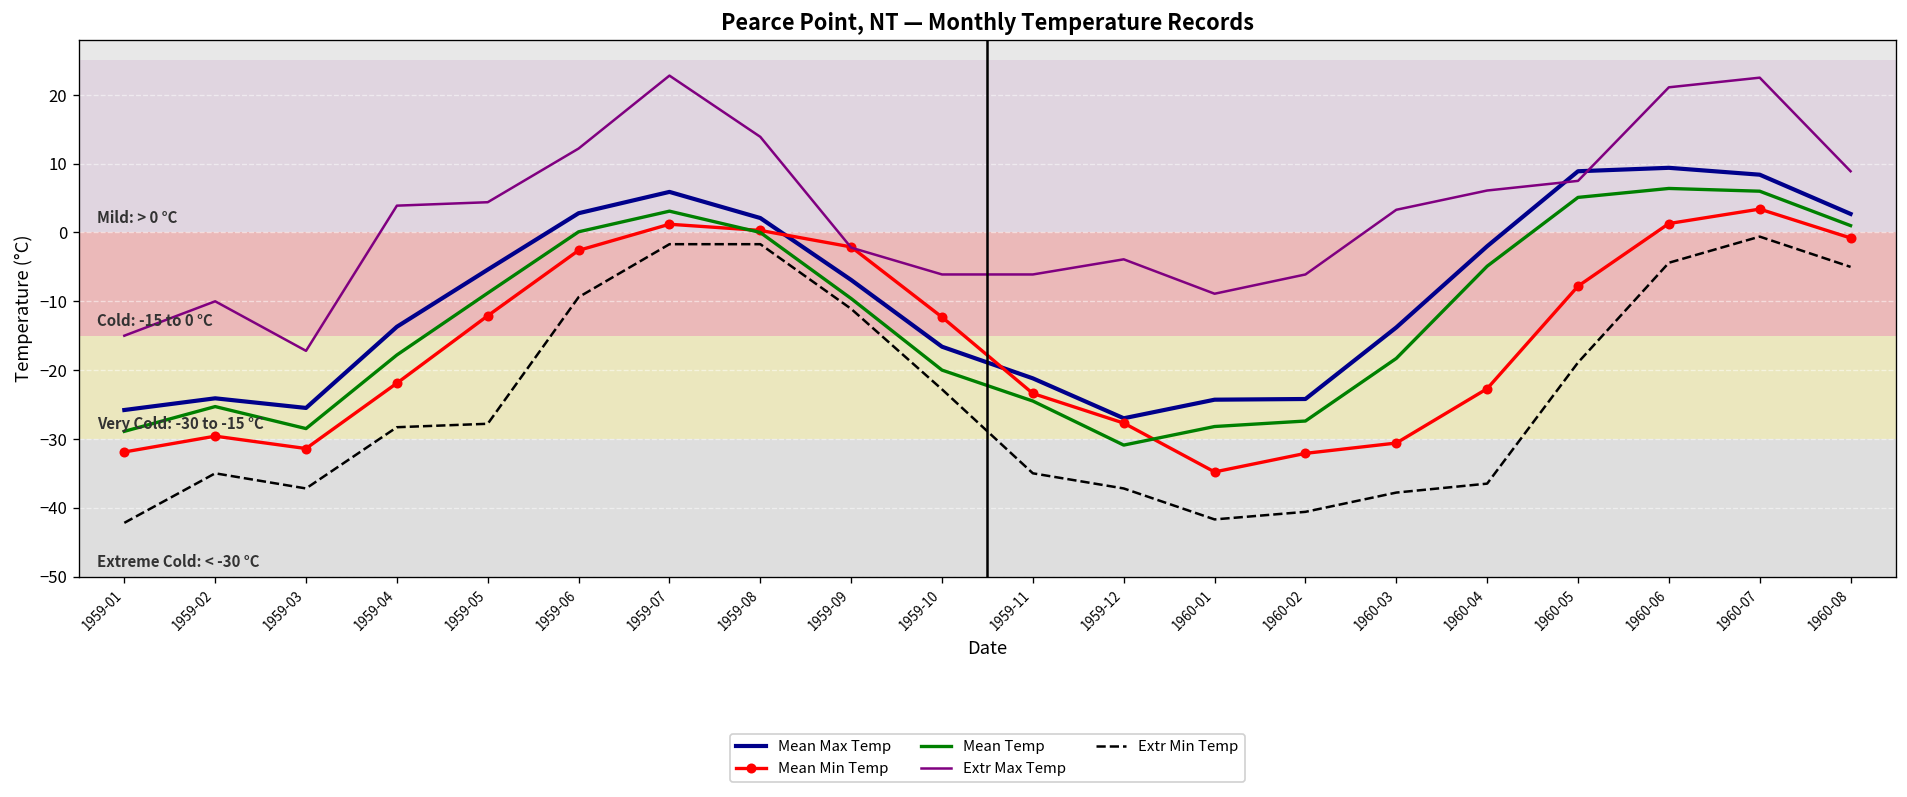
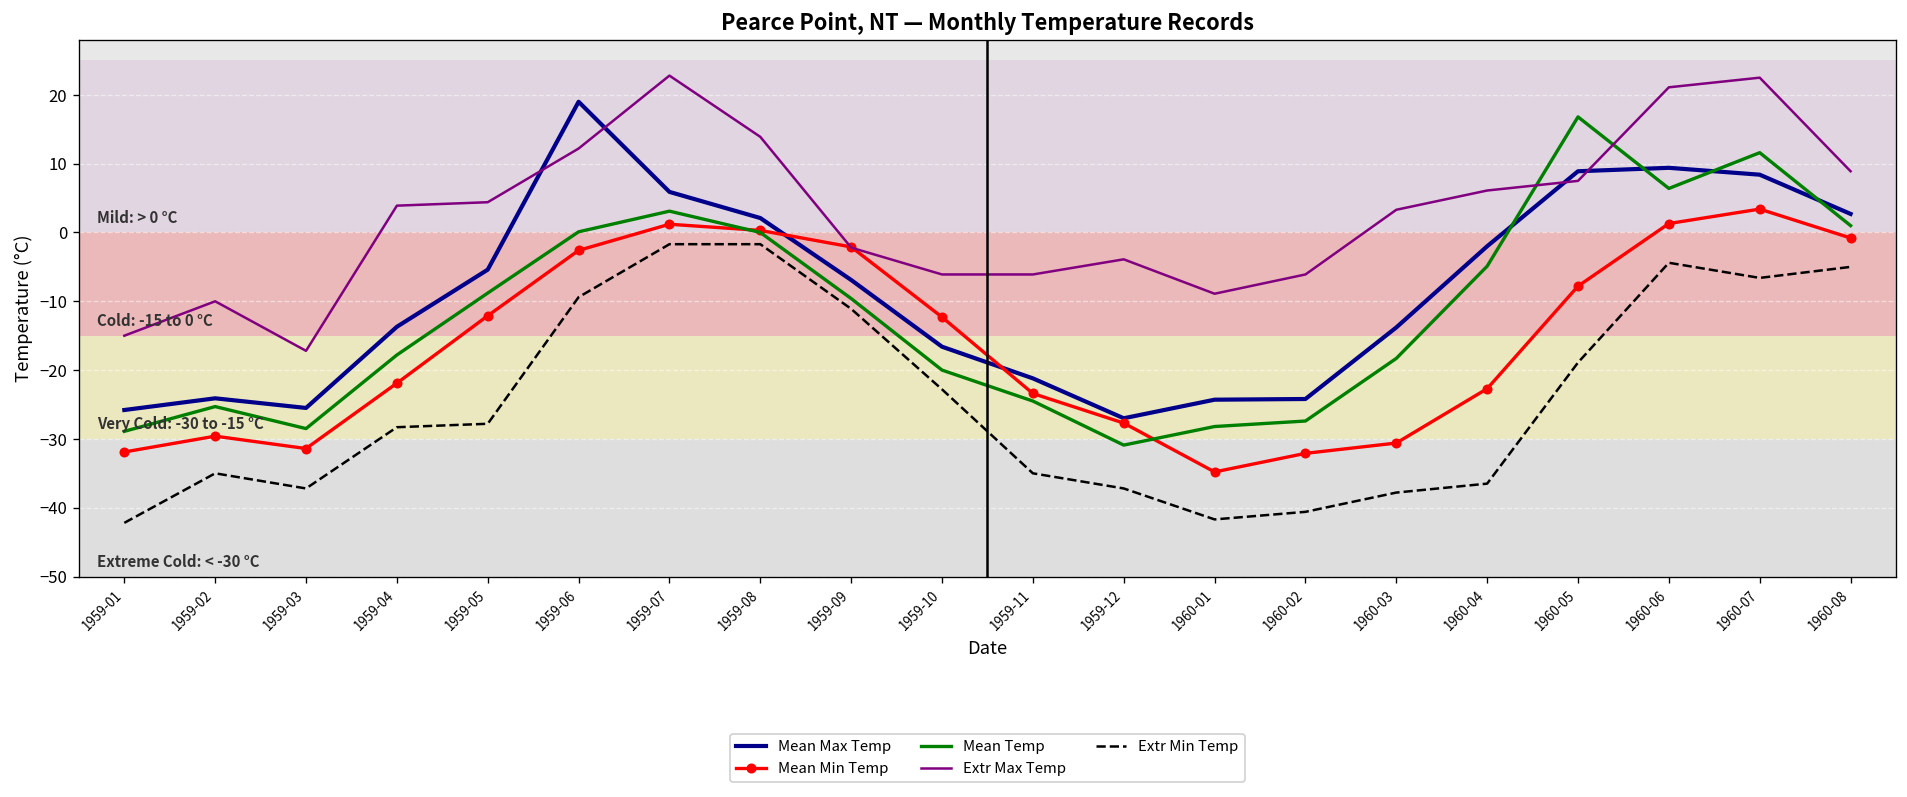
Mean Max Temp, 1959-06: 3 -> 19
Mean Temp, 1960-05: 5 -> 17
Mean Temp, 1960-07: 6 -> 12
Extr Min Temp, 1960-07: -1 -> -7
